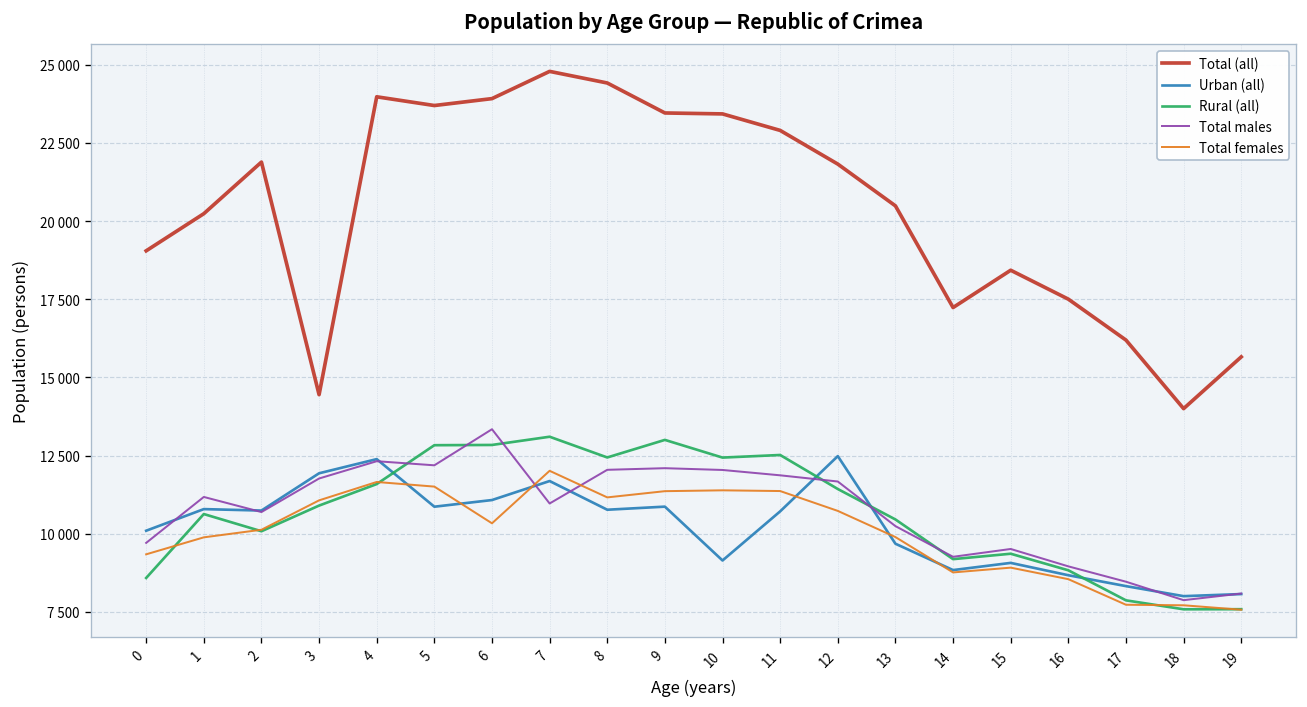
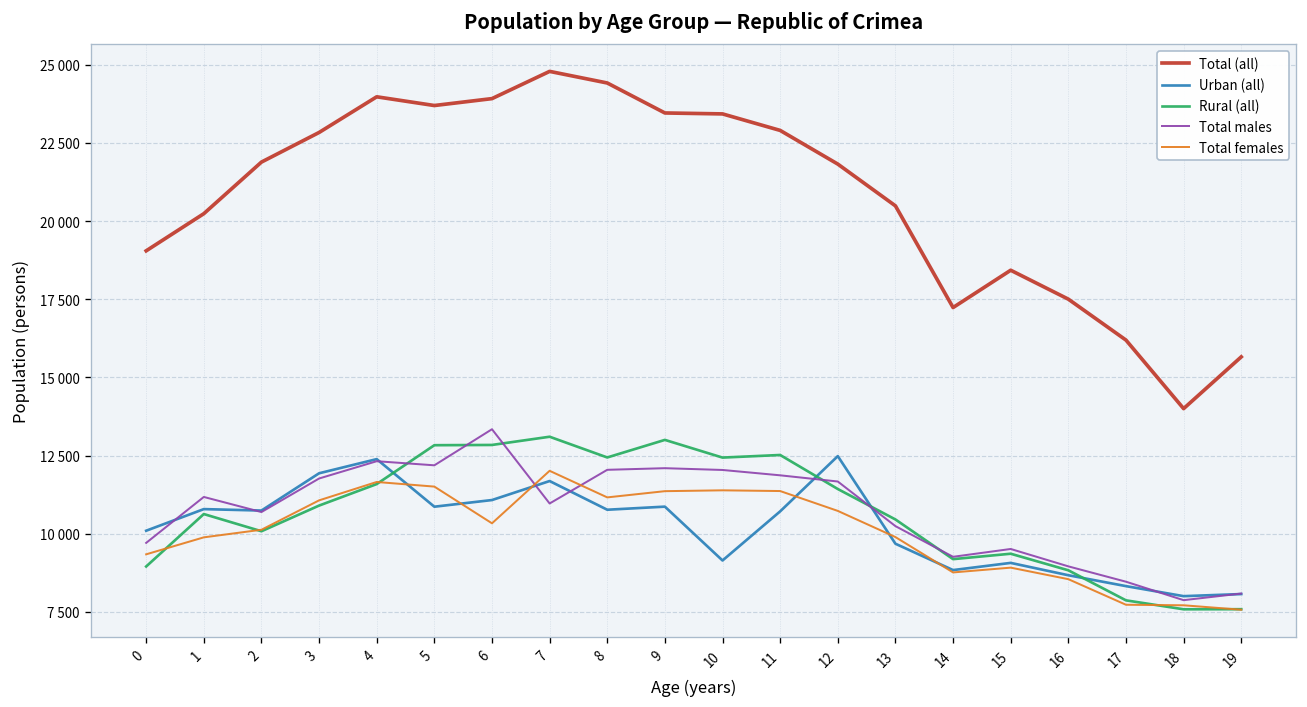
Rural (all), 0: 8600 -> 9000
Total (all), 3: 14400 -> 22800
